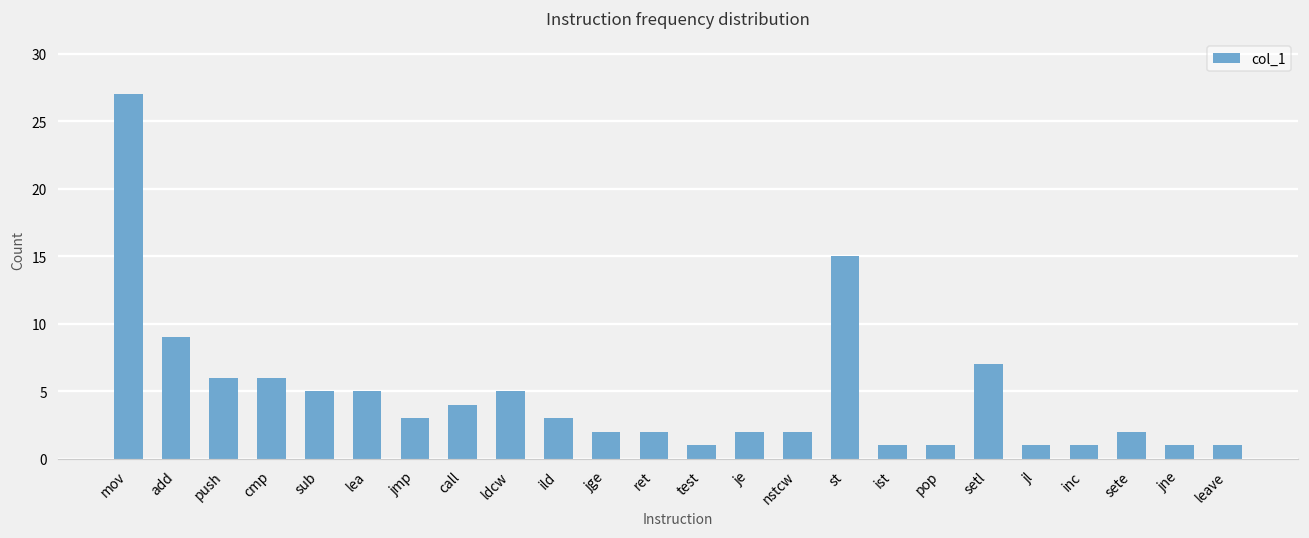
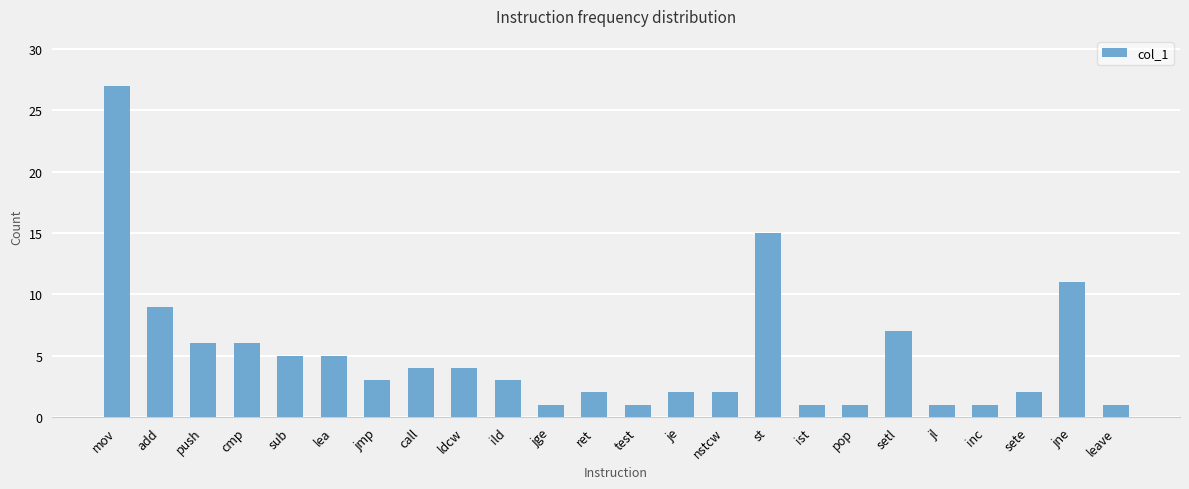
ldcw: 5 -> 4
jge: 2 -> 1
jne: 1 -> 11
